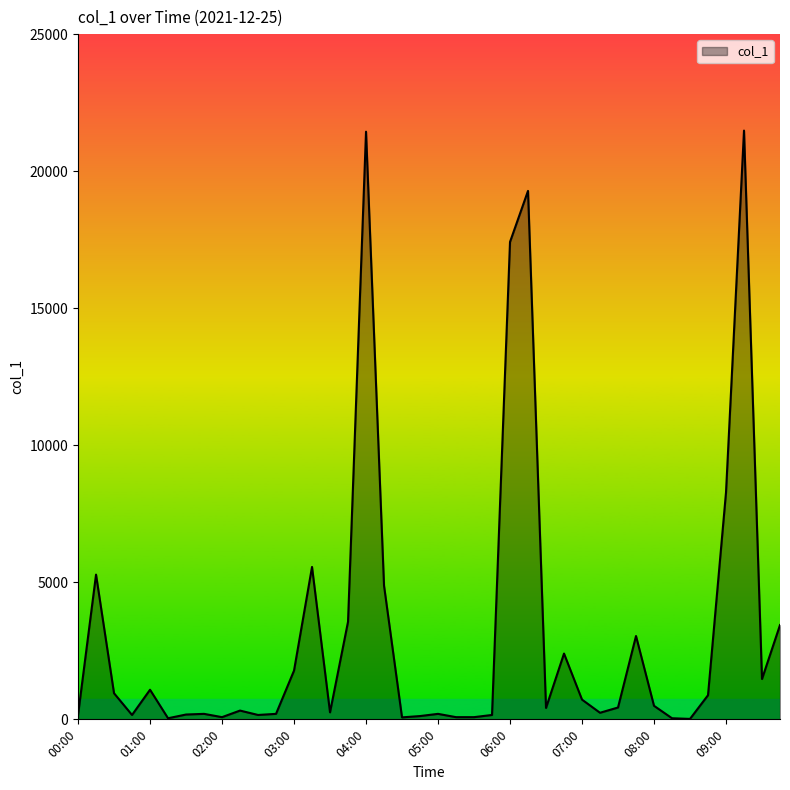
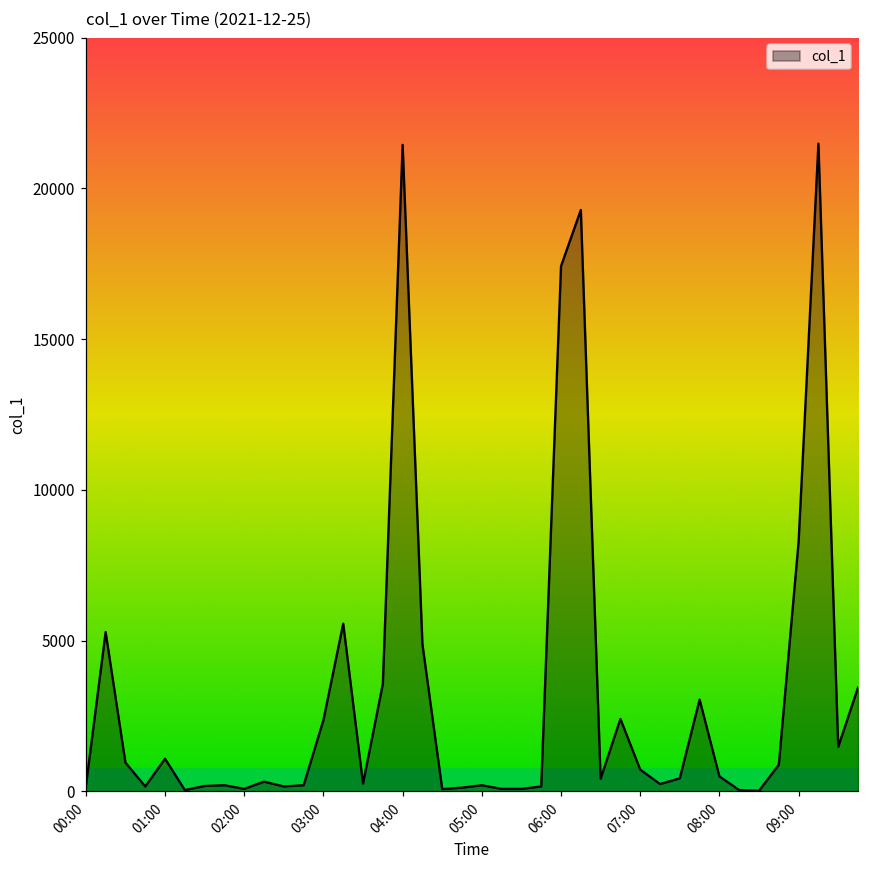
03:00: 1800 -> 2400
